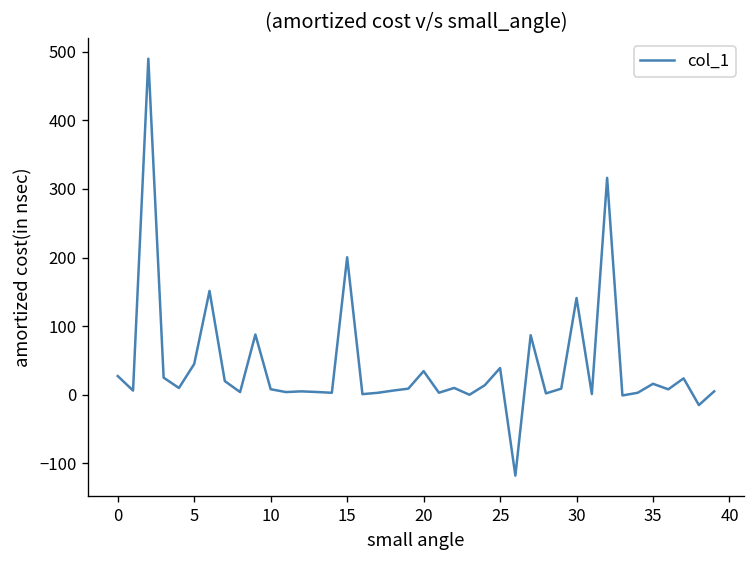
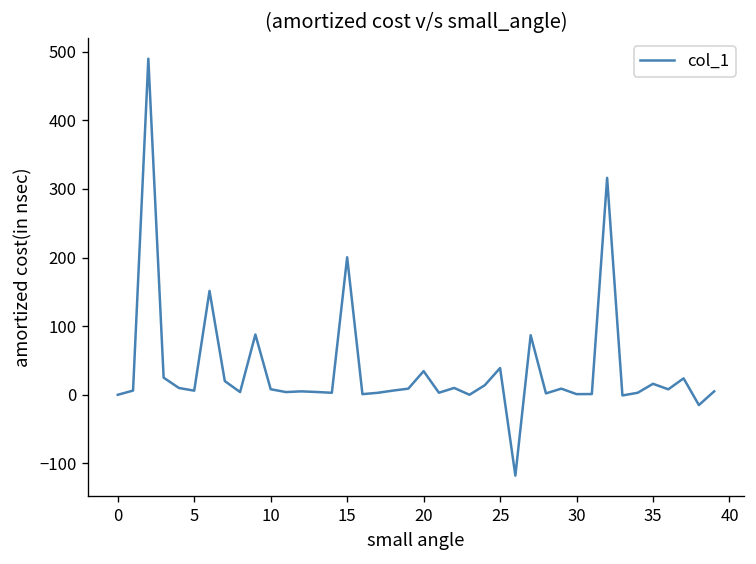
0: 30 -> 0
5: 40 -> 10
30: 140 -> 0
